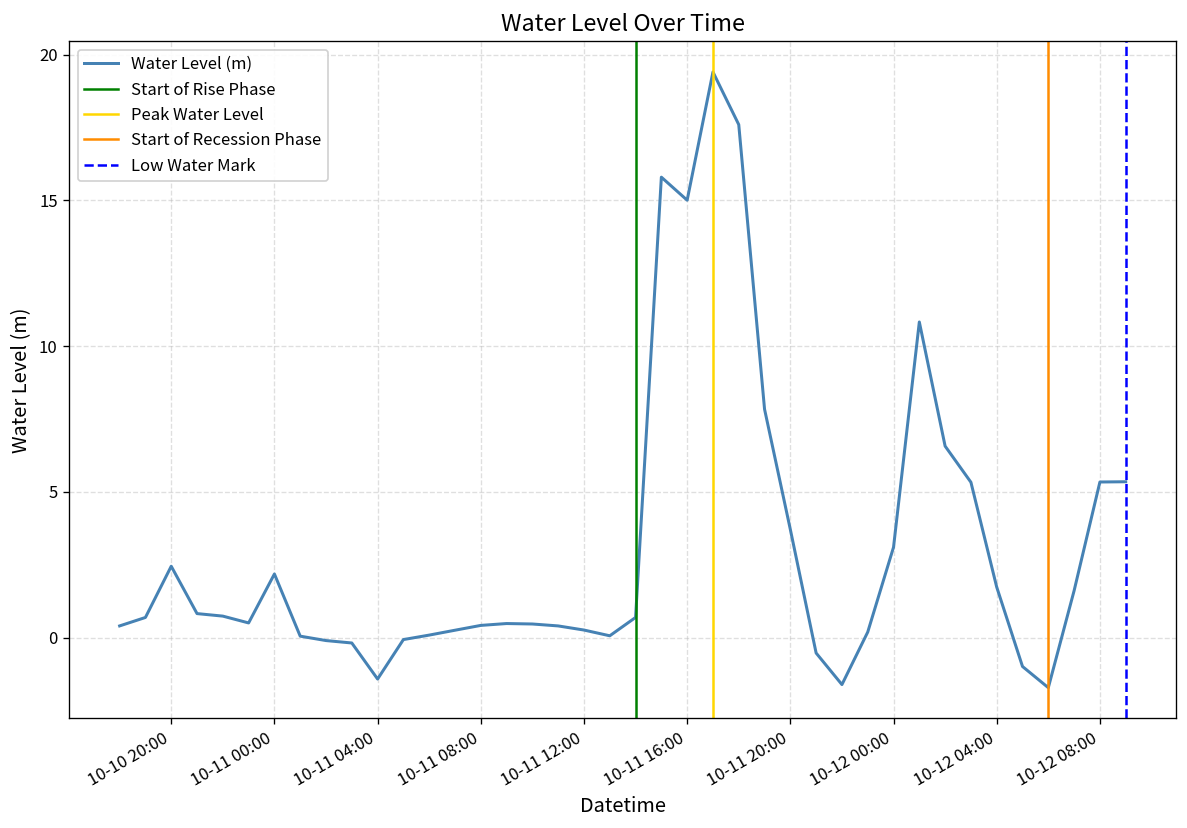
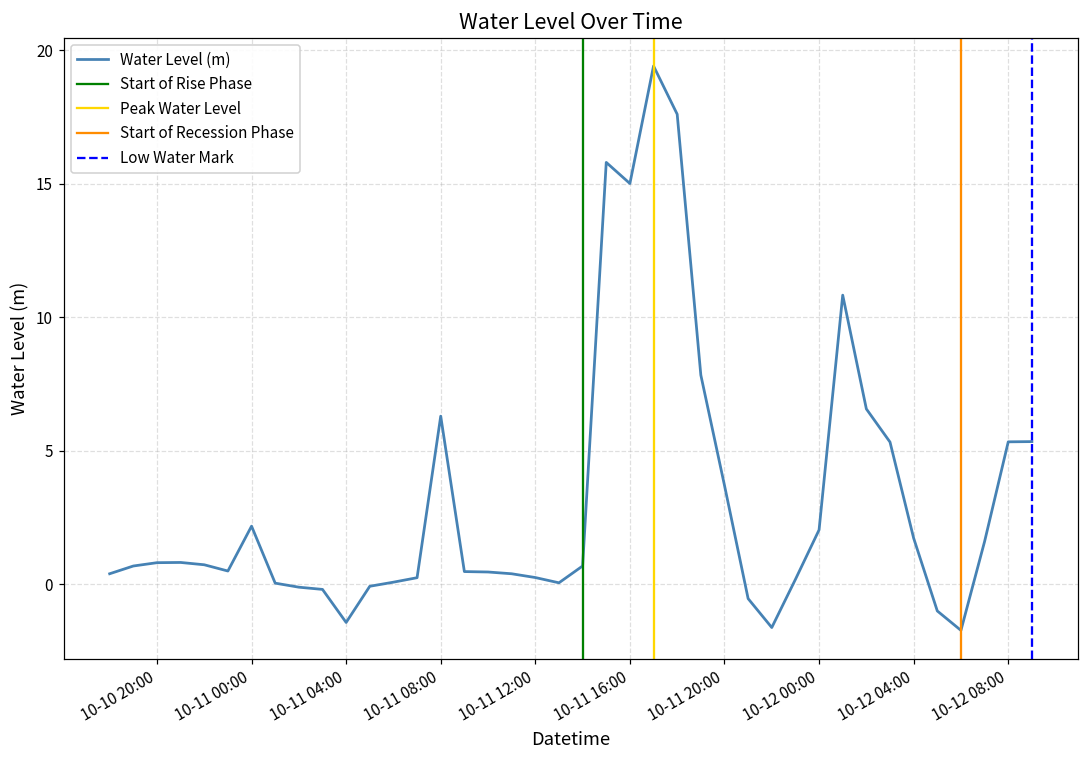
10-10 20:00: 2.4 -> 0.8
10-11 08:00: 0.4 -> 6.3
10-12 00:00: 3.1 -> 2.0
